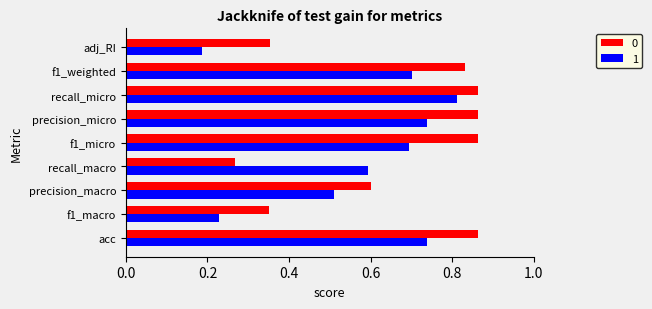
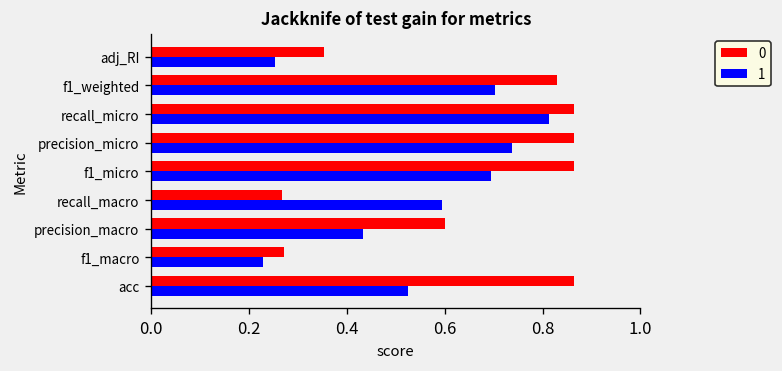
1, adj_RI: 0.19 -> 0.25
1, precision_macro: 0.51 -> 0.43
0, f1_macro: 0.35 -> 0.27
1, acc: 0.74 -> 0.52
